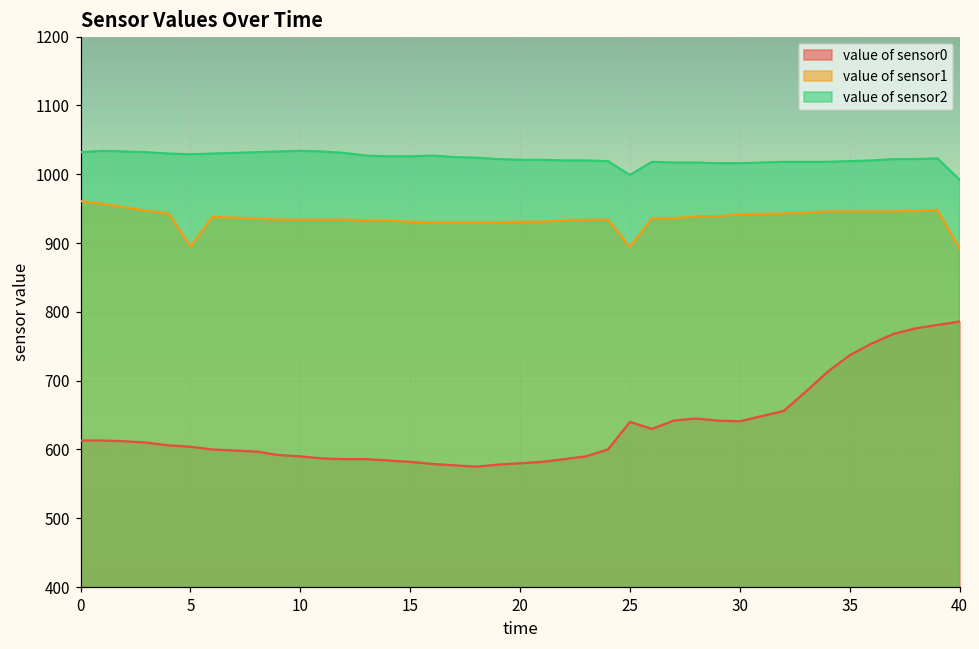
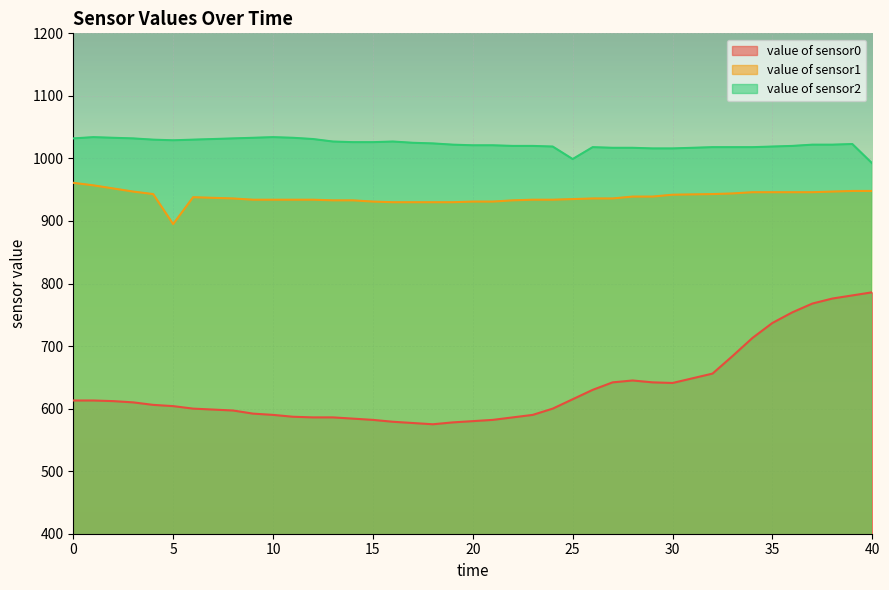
value of sensor0, 25: 640 -> 620
value of sensor1, 25: 890 -> 940
value of sensor1, 40: 890 -> 950
